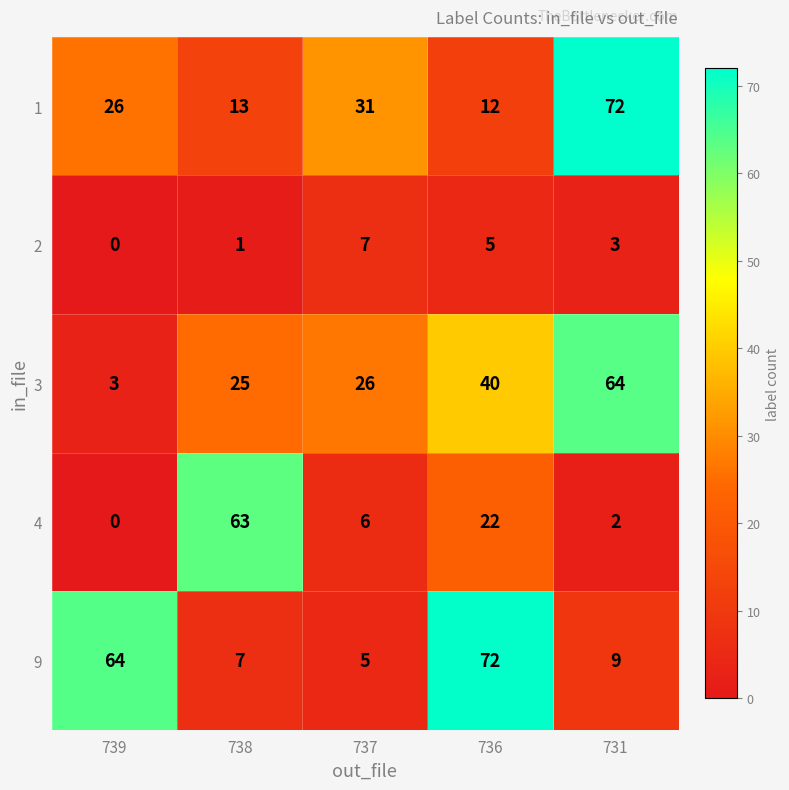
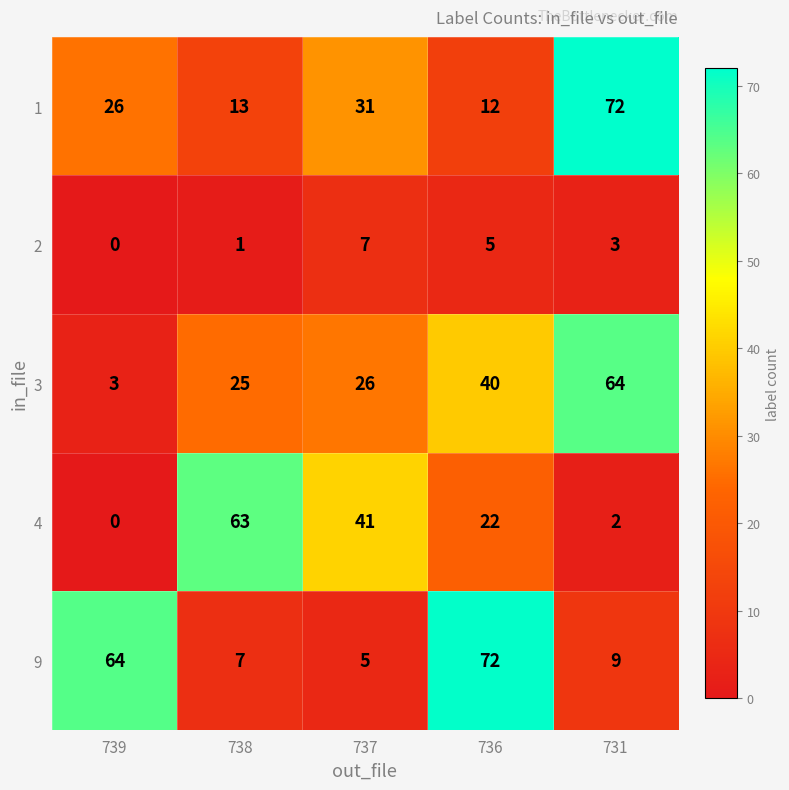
4, 737: 6 -> 41
